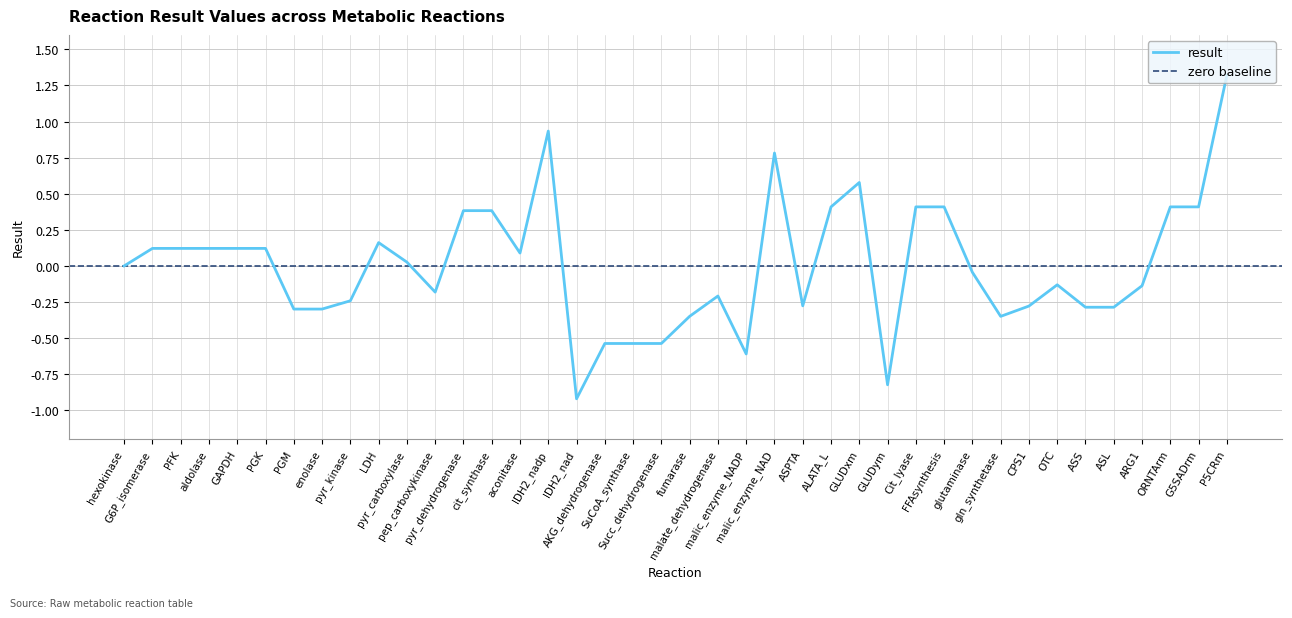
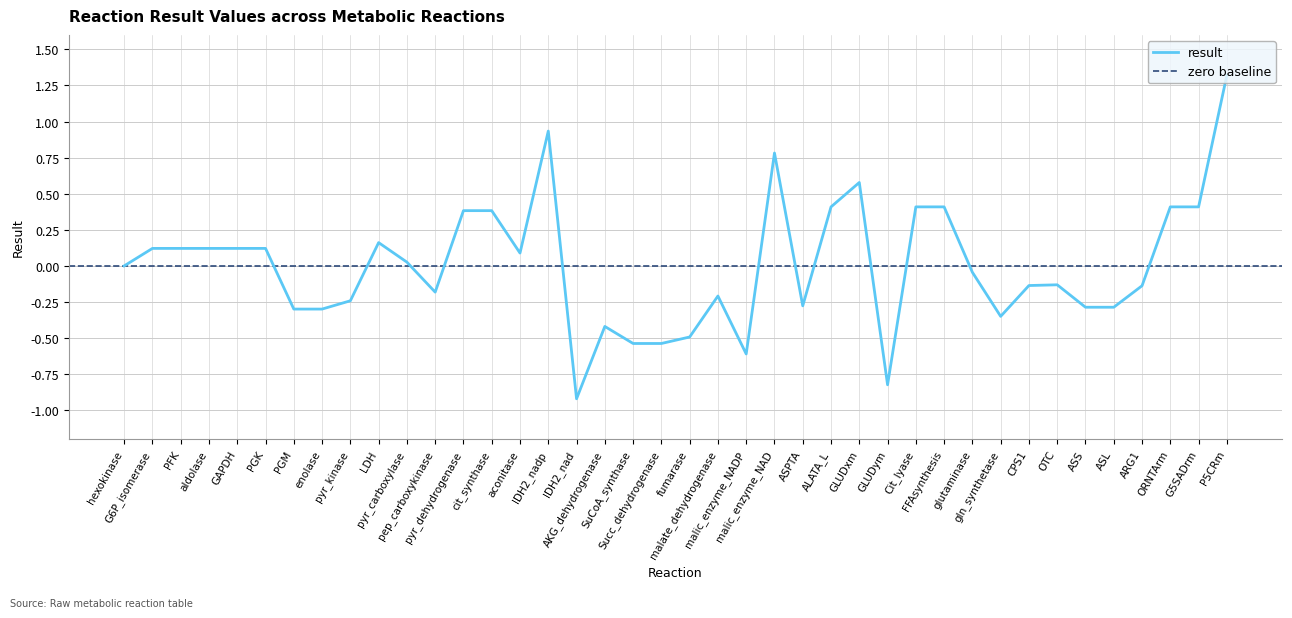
AKG_dehydrogenase: -0.54 -> -0.42
fumarase: -0.35 -> -0.49
CPS1: -0.28 -> -0.14
